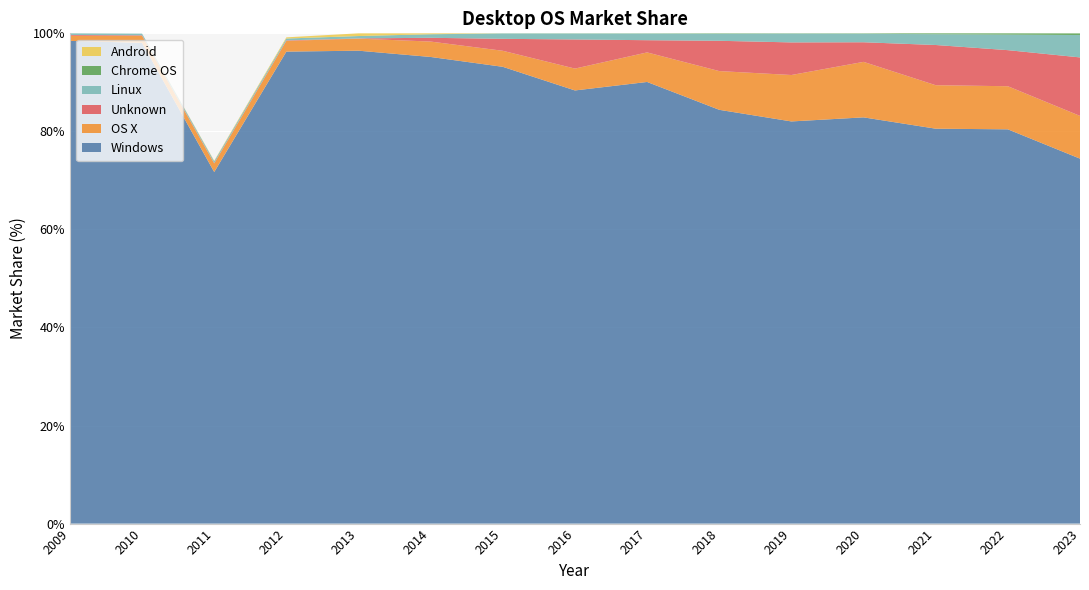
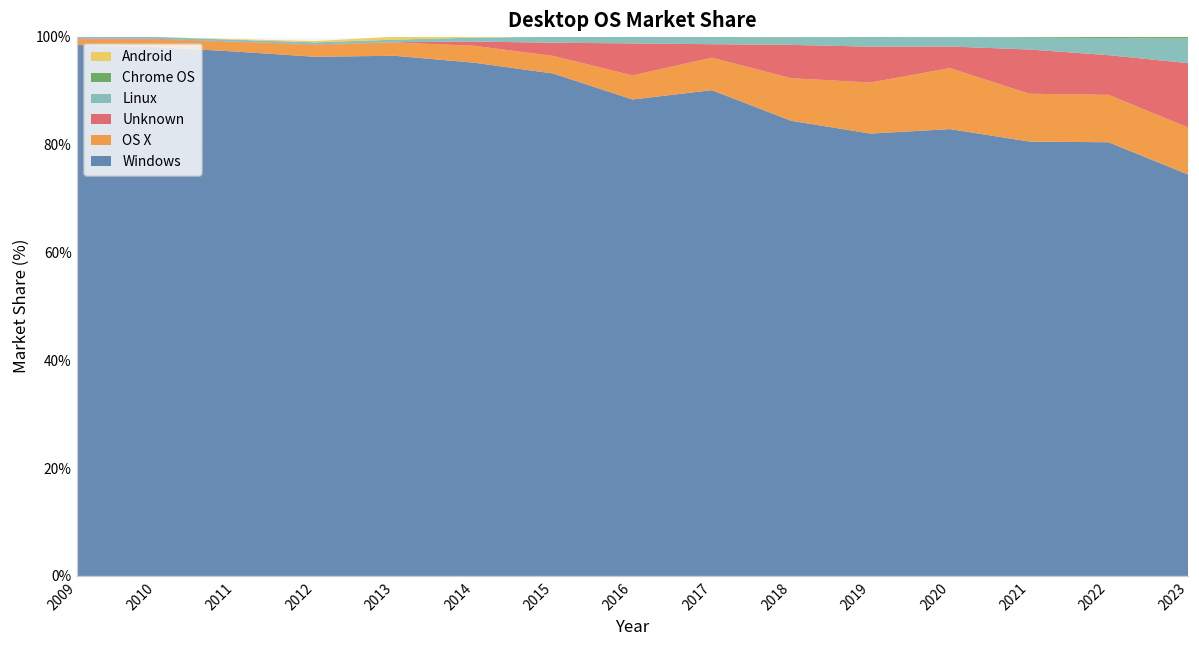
Windows, 2011: 72% -> 97%
